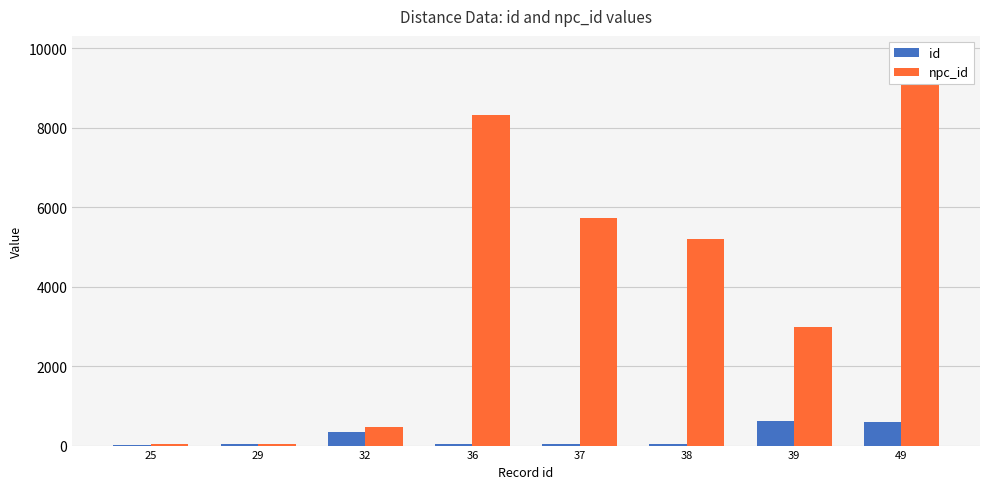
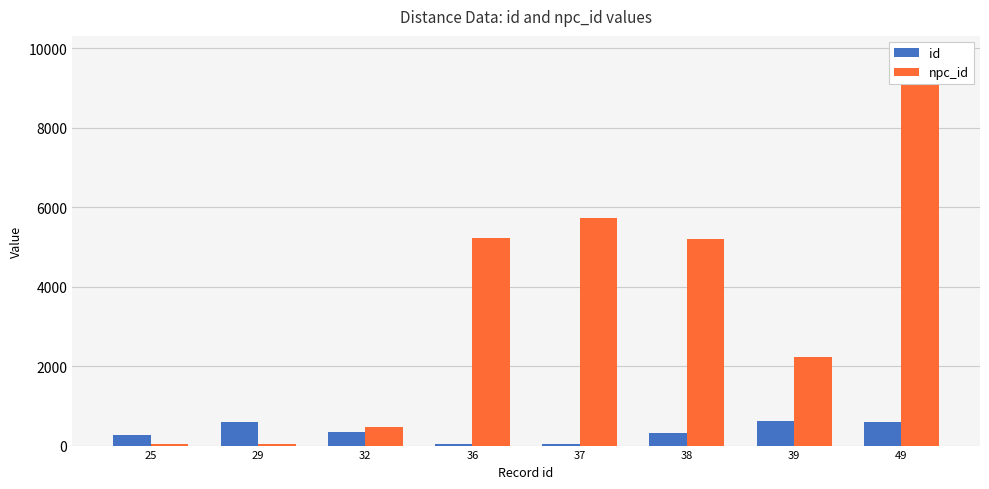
id, 25: 0 -> 300
id, 29: 0 -> 600
npc_id, 36: 8300 -> 5200
id, 38: 0 -> 300
npc_id, 39: 3000 -> 2200
